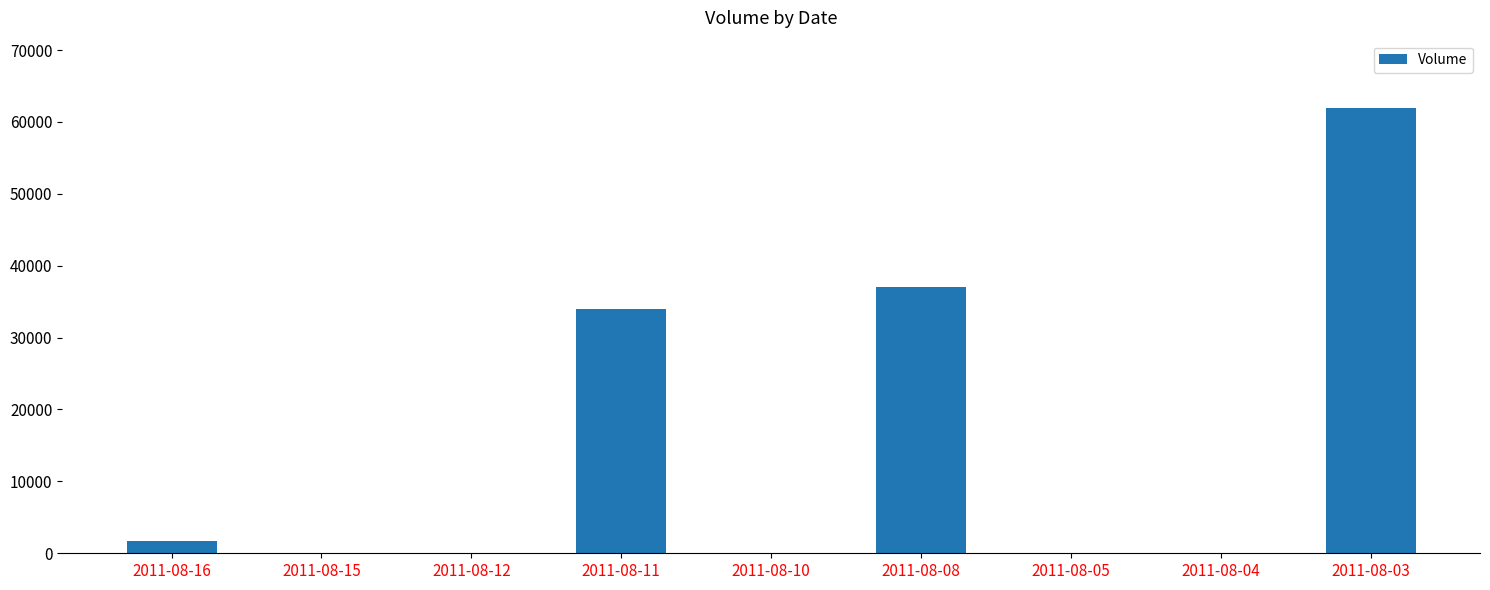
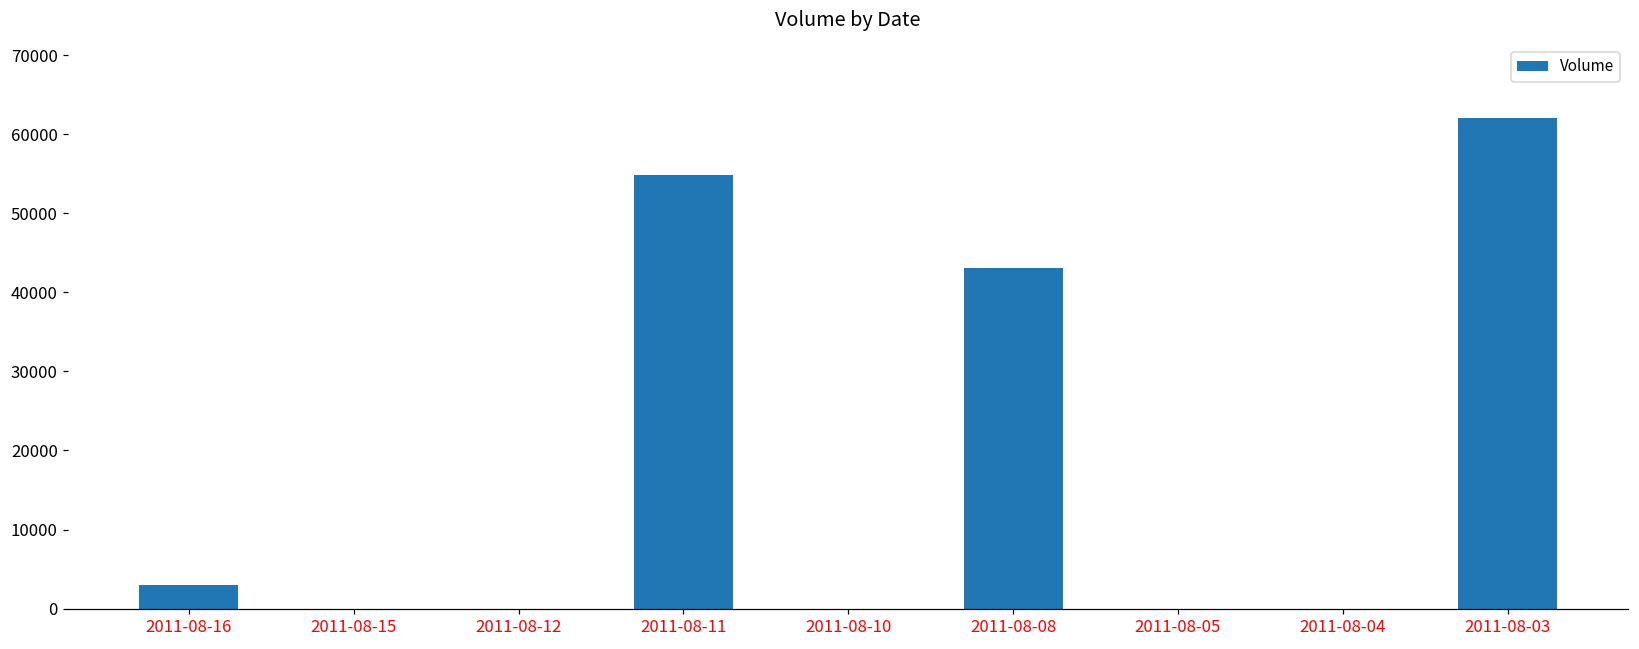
2011-08-16: 2000 -> 3000
2011-08-11: 34000 -> 55000
2011-08-08: 37000 -> 43000
